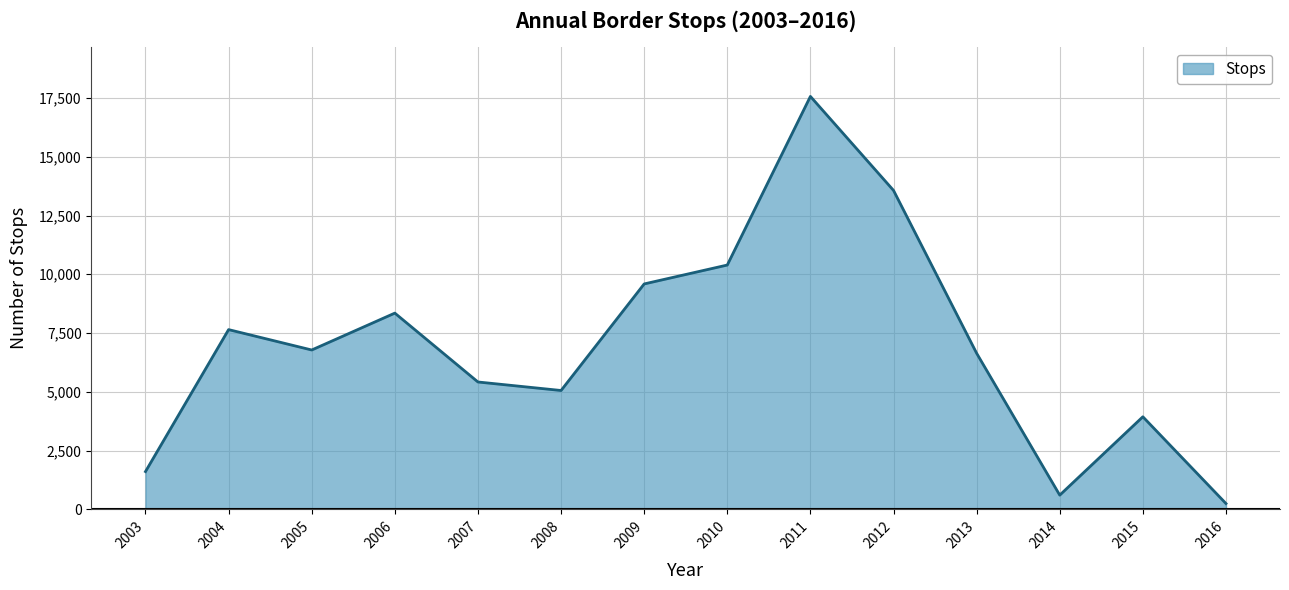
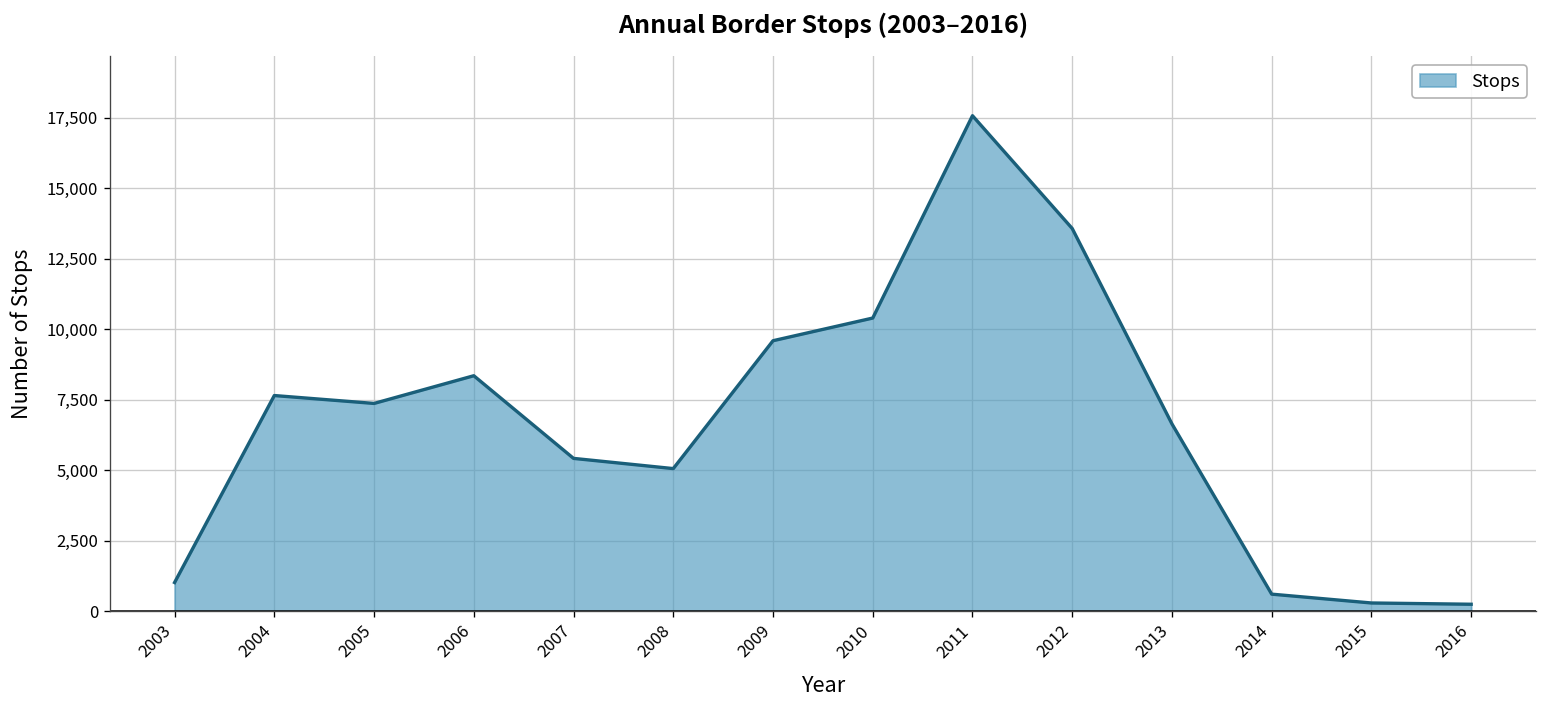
2003: 1,600 -> 1,000
2005: 6,800 -> 7,400
2015: 3,900 -> 300
